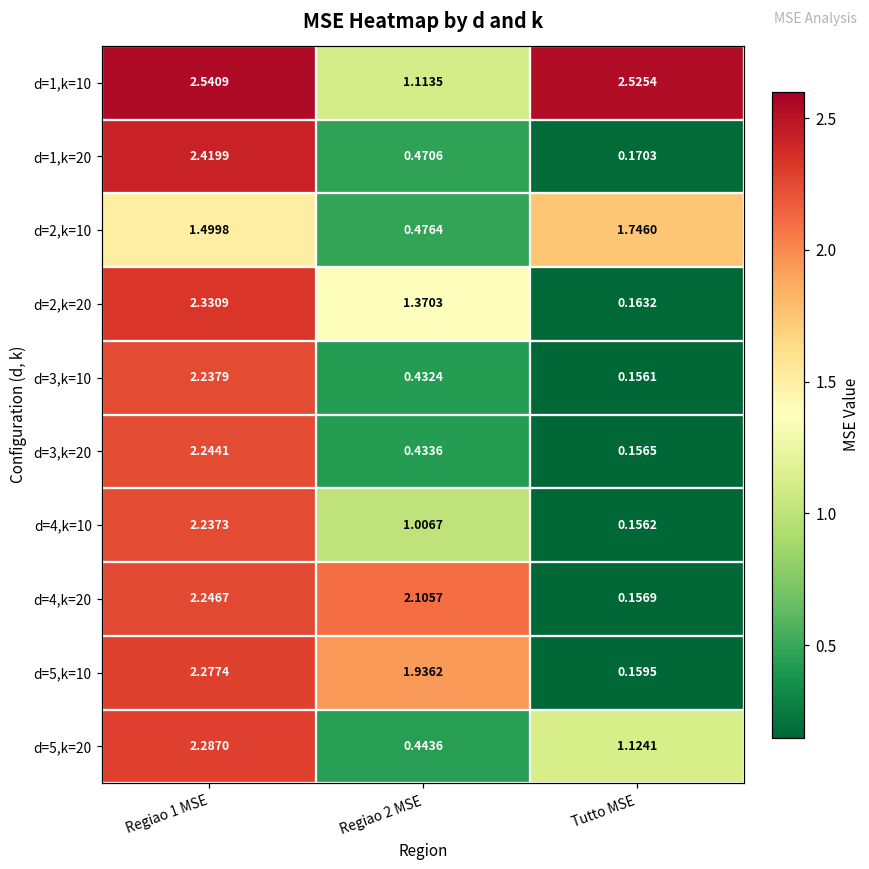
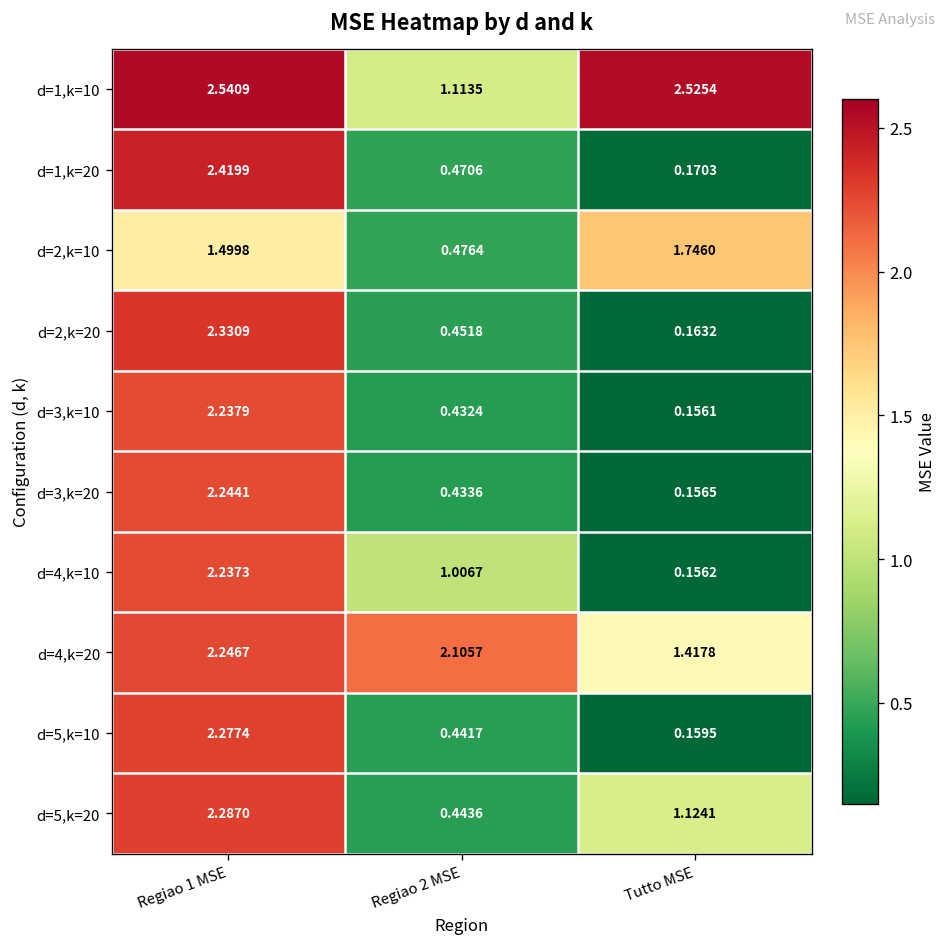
d=2,k=20, Regiao 2 MSE: 1.3703 -> 0.4518
d=4,k=20, Tutto MSE: 0.1569 -> 1.4178
d=5,k=10, Regiao 2 MSE: 1.9362 -> 0.4417
